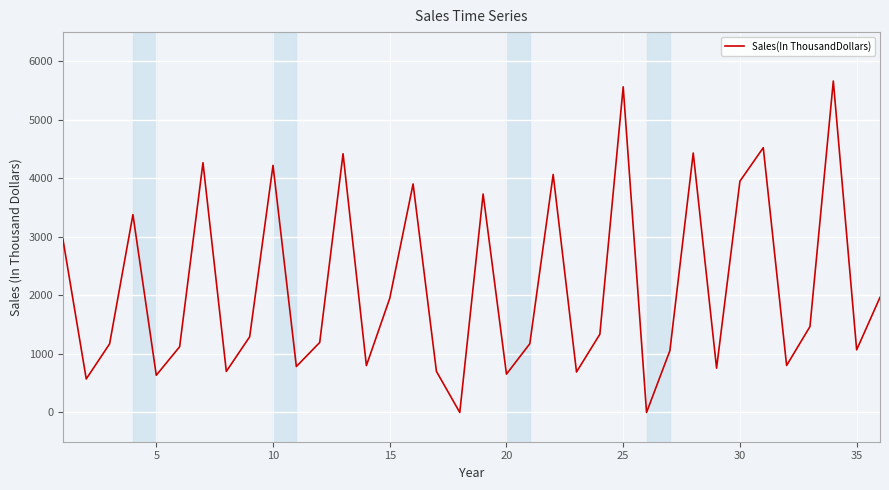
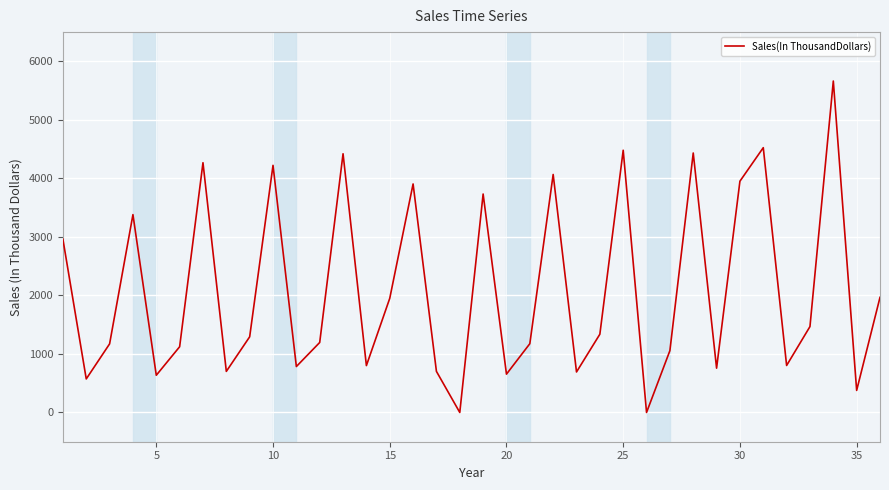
25: 5600 -> 4500
35: 1100 -> 400
